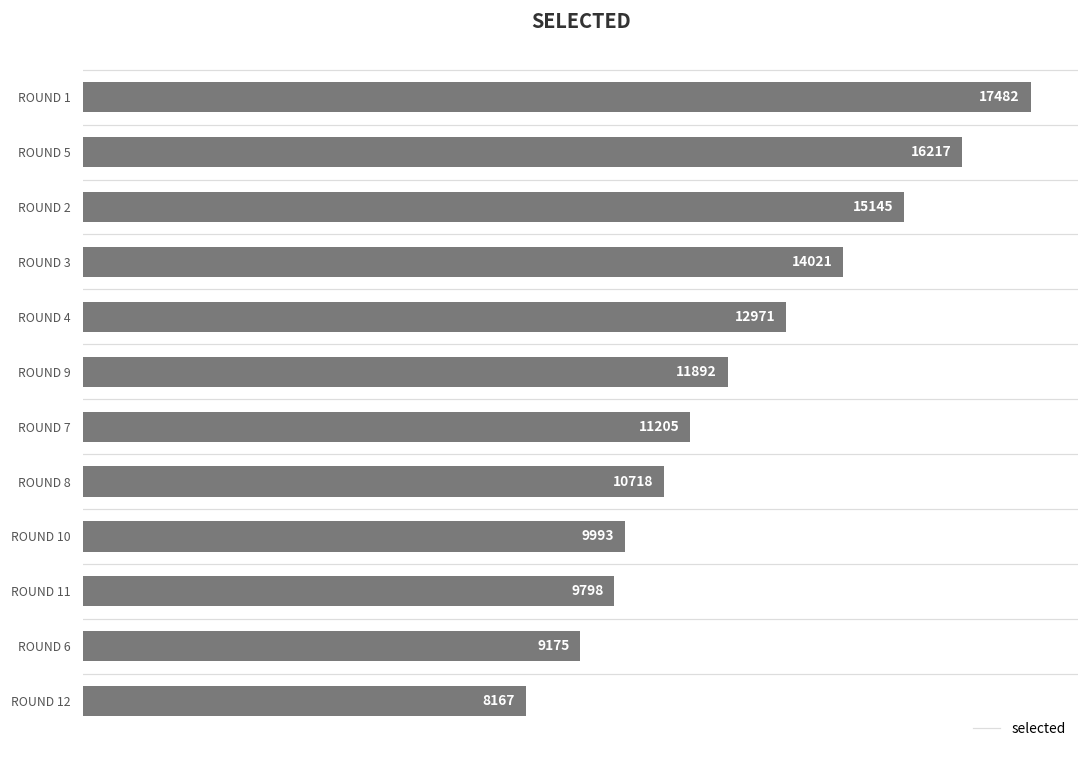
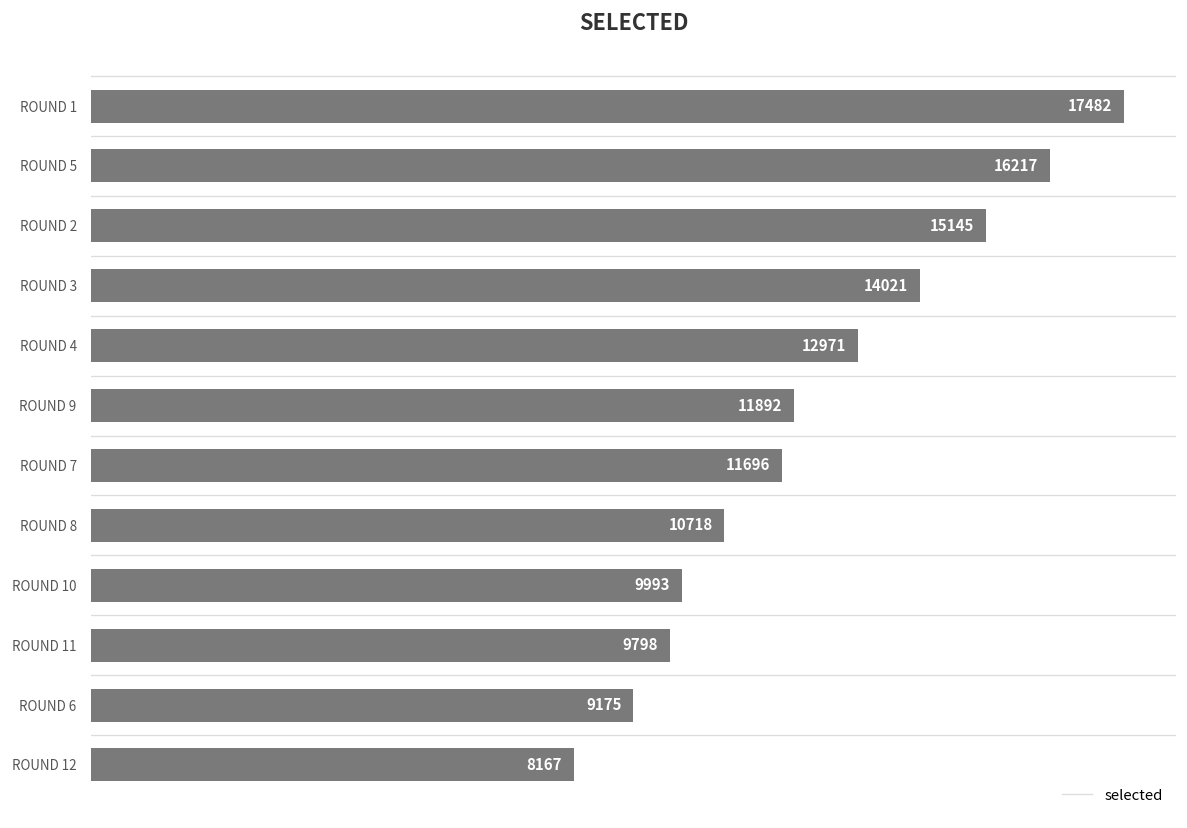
ROUND 7: 11205 -> 11696
